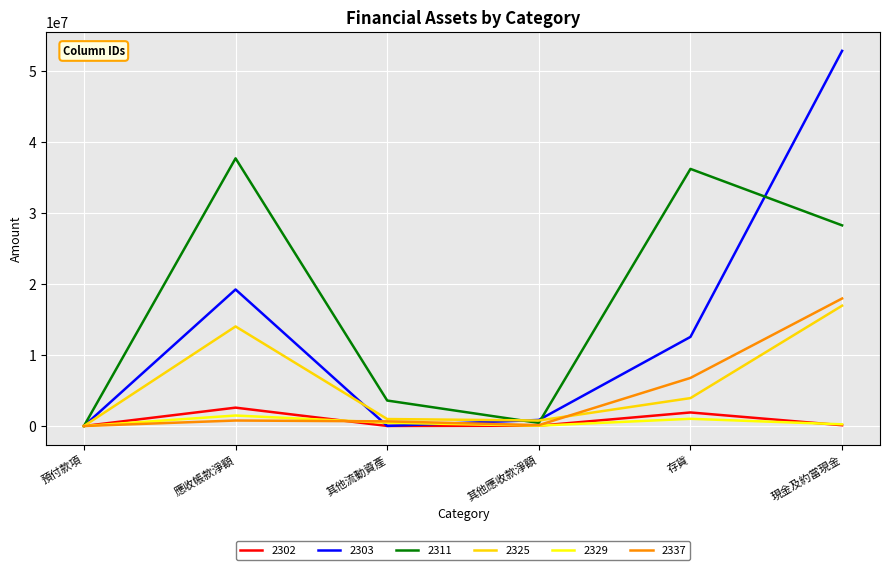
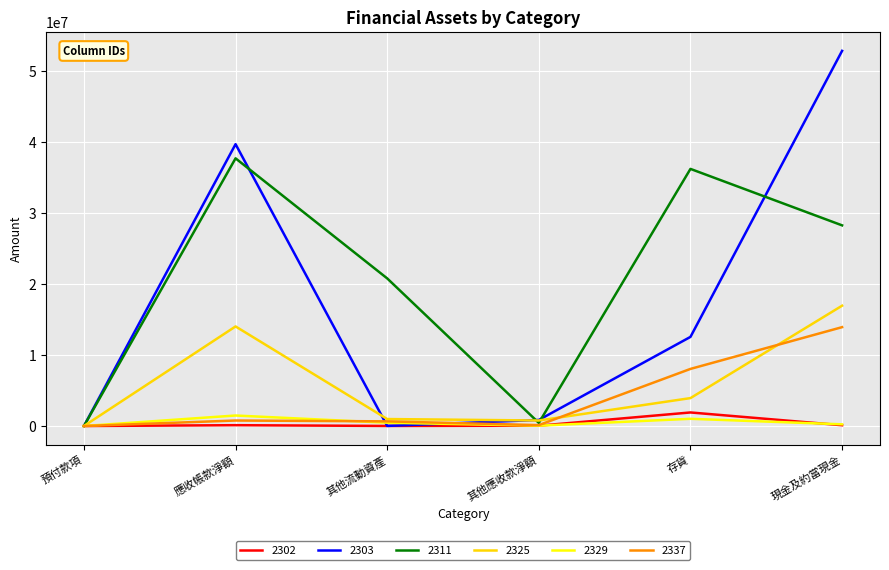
2302, 應收帳款淨額: 3000000 -> 0
2303, 應收帳款淨額: 19000000 -> 40000000
2311, 其他流動資產: 4000000 -> 21000000
2337, 存貨: 7000000 -> 8000000
2337, 現金及約當現金: 18000000 -> 14000000
